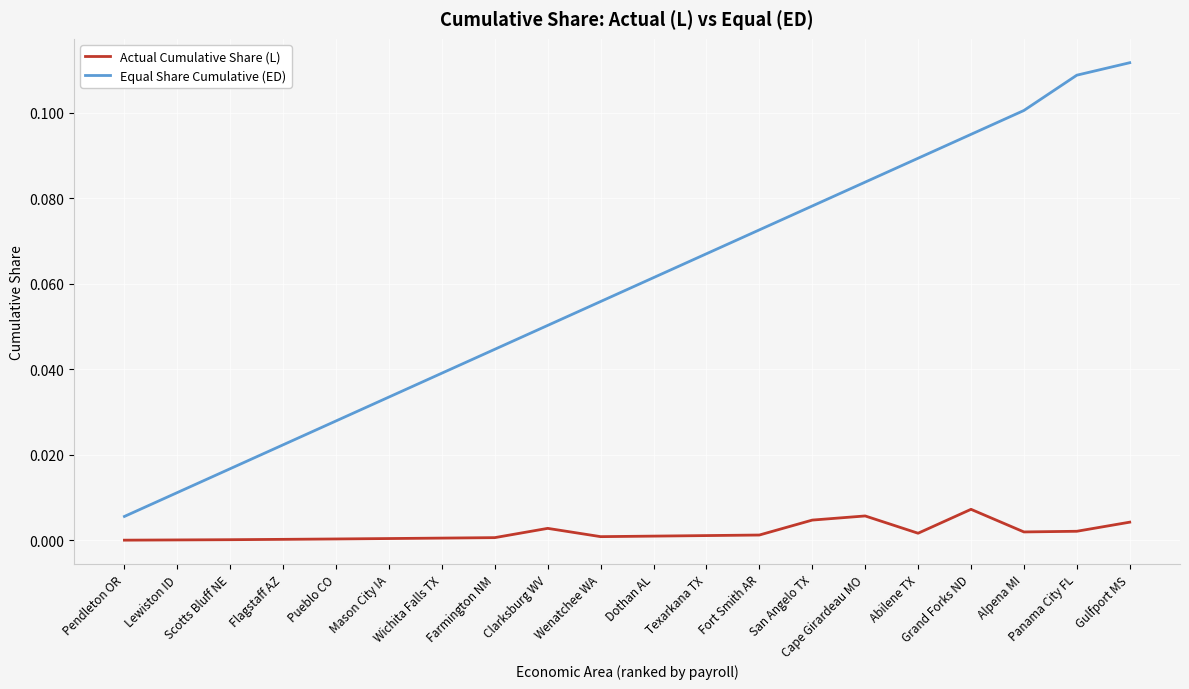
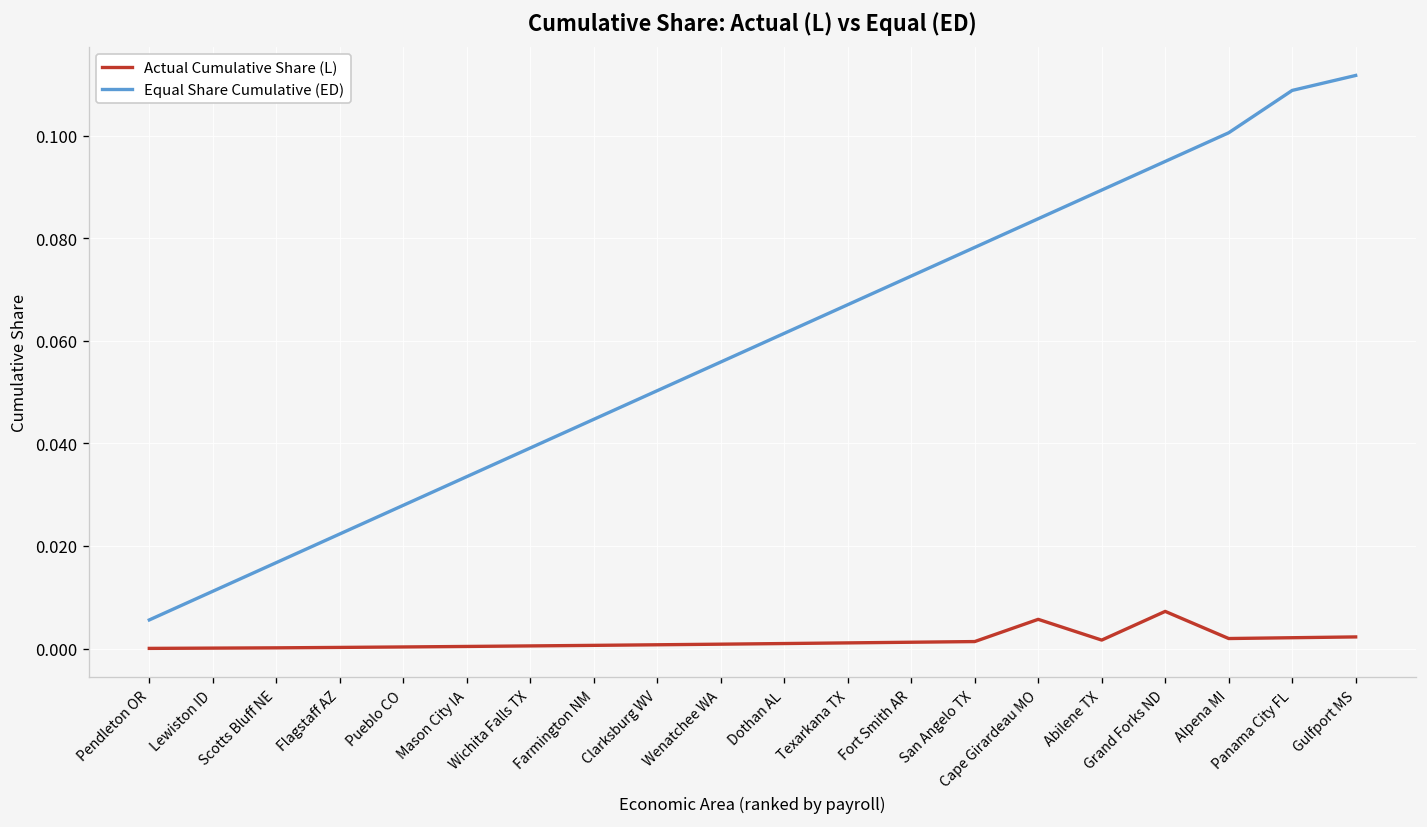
Actual Cumulative Share (L), Clarksburg WV: 0.003 -> 0.001
Actual Cumulative Share (L), San Angelo TX: 0.005 -> 0.001
Actual Cumulative Share (L), Gulfport MS: 0.004 -> 0.002
